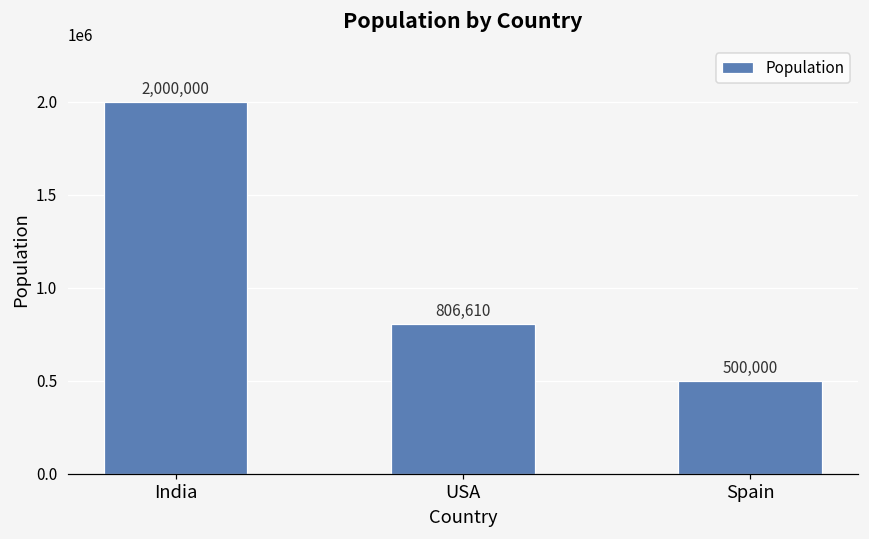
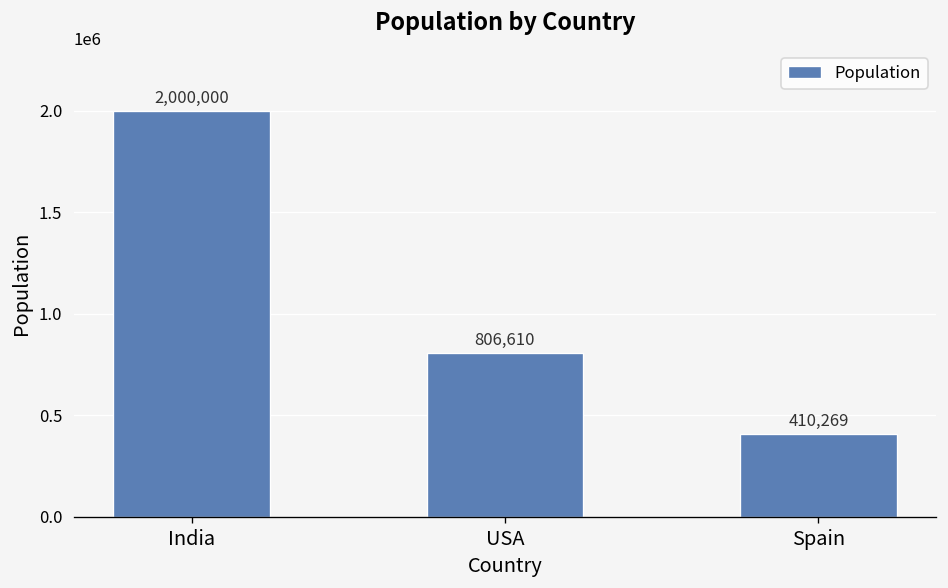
Spain: 500,000 -> 410,269
